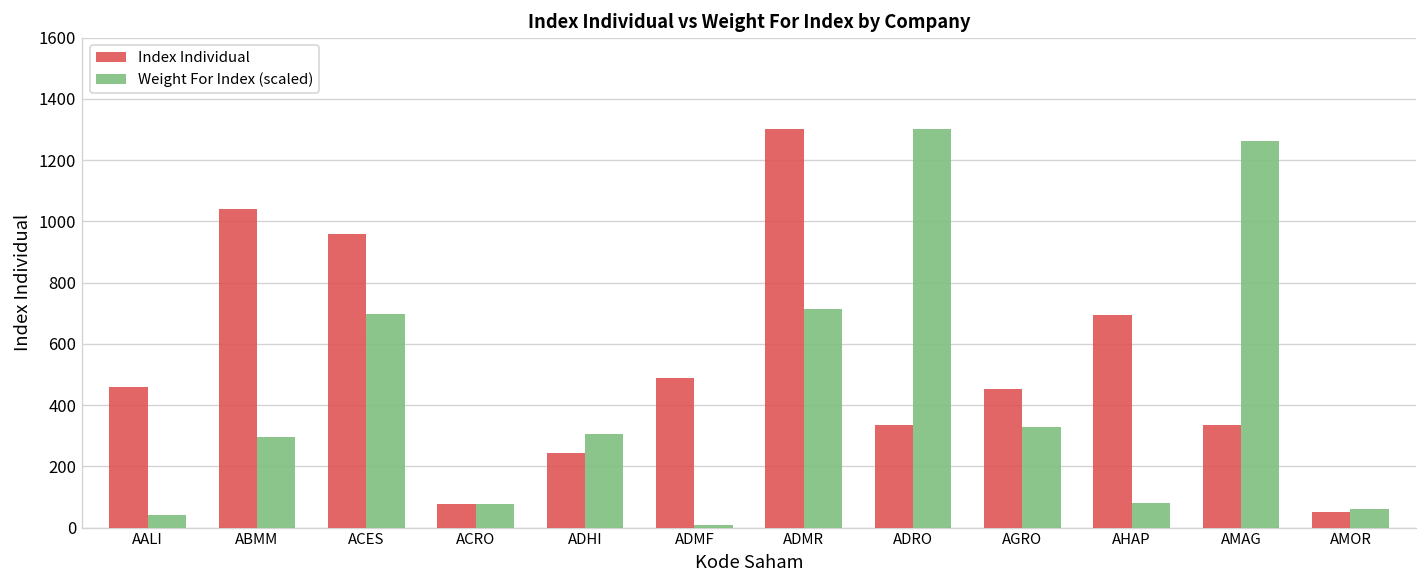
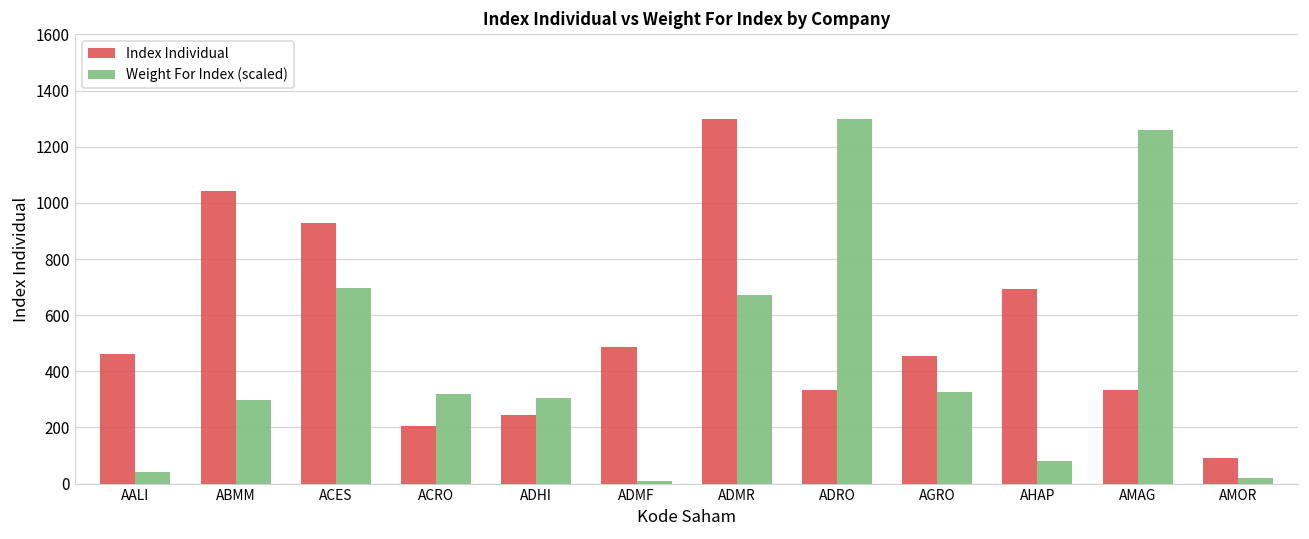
Index Individual, ACES: 960 -> 930
Index Individual, ACRO: 80 -> 200
Weight For Index (scaled), ACRO: 80 -> 320
Weight For Index (scaled), ADMR: 710 -> 670
Index Individual, AMOR: 50 -> 90
Weight For Index (scaled), AMOR: 60 -> 20
